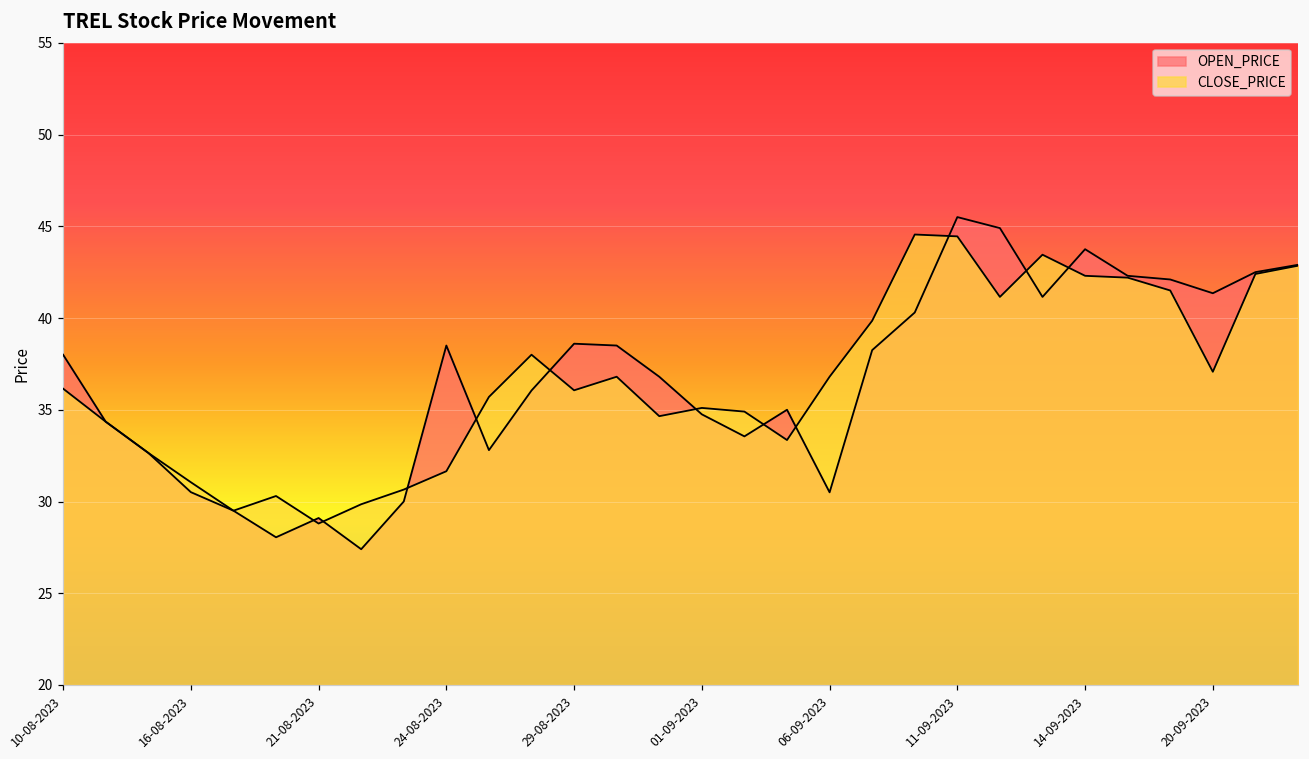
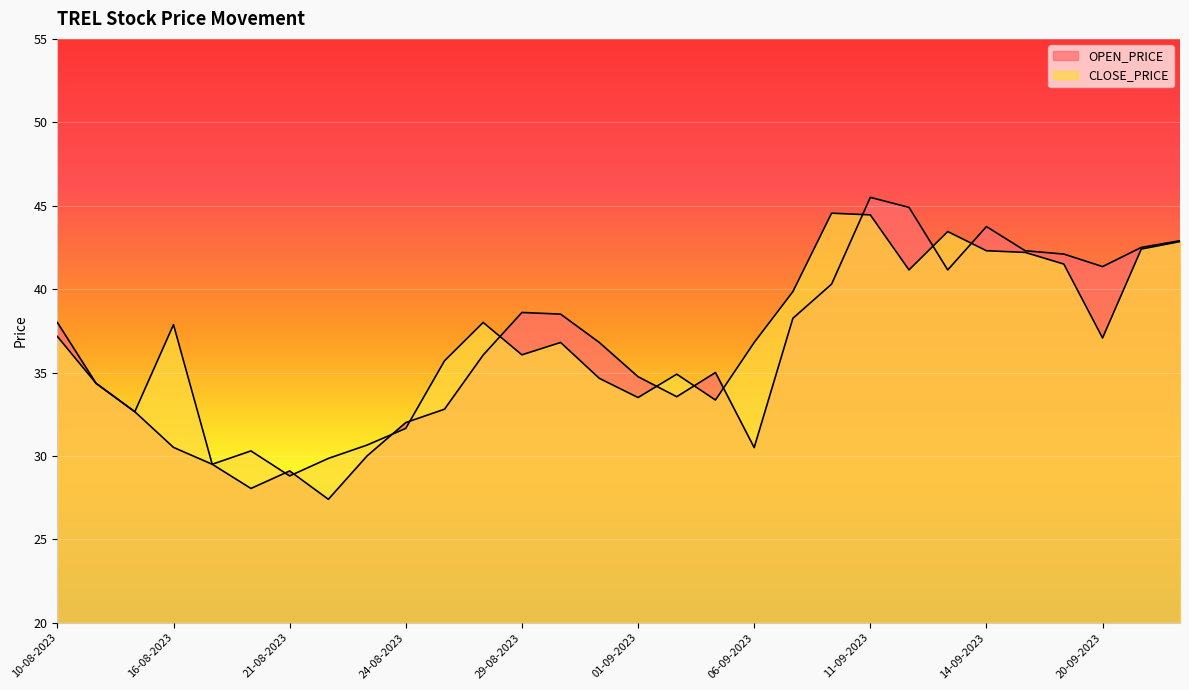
CLOSE_PRICE, 10-08-2023: 36.2 -> 37.2
CLOSE_PRICE, 16-08-2023: 31.1 -> 37.9
OPEN_PRICE, 24-08-2023: 38.5 -> 32.0
CLOSE_PRICE, 01-09-2023: 35.1 -> 33.5
